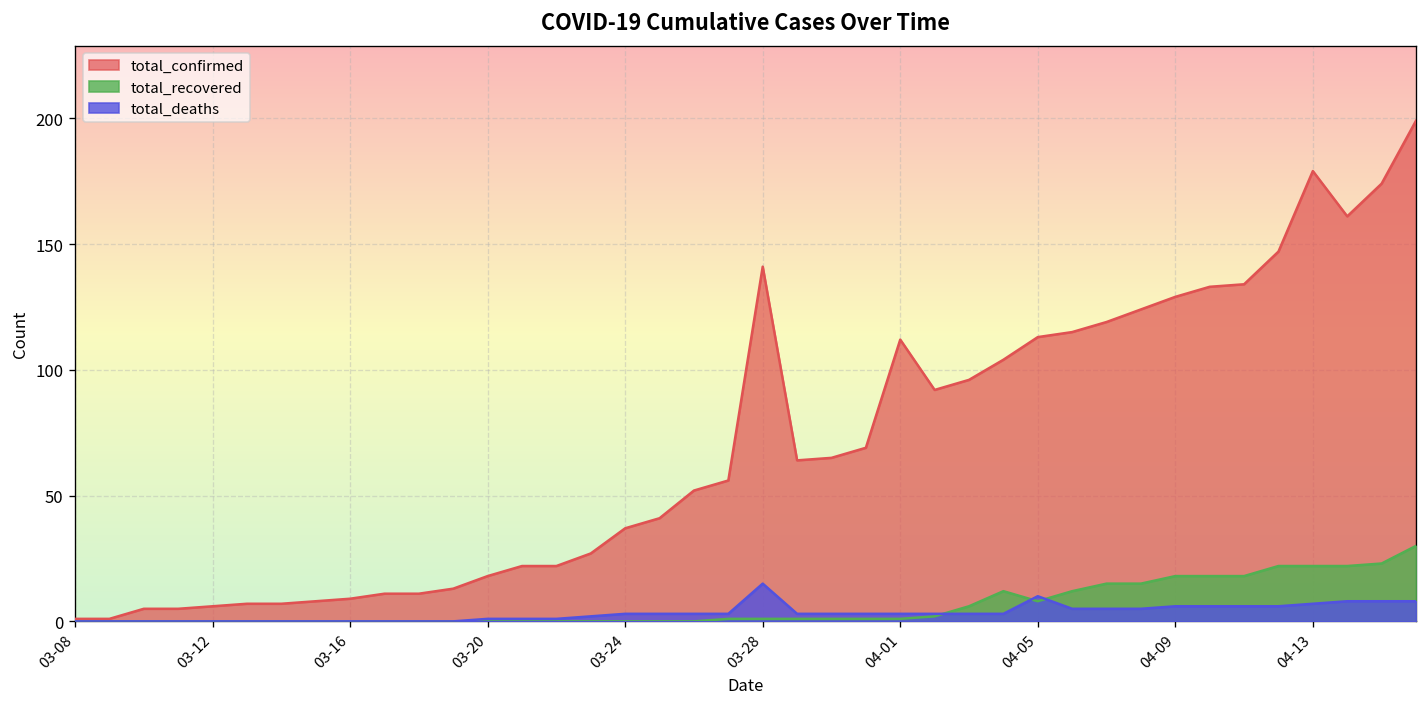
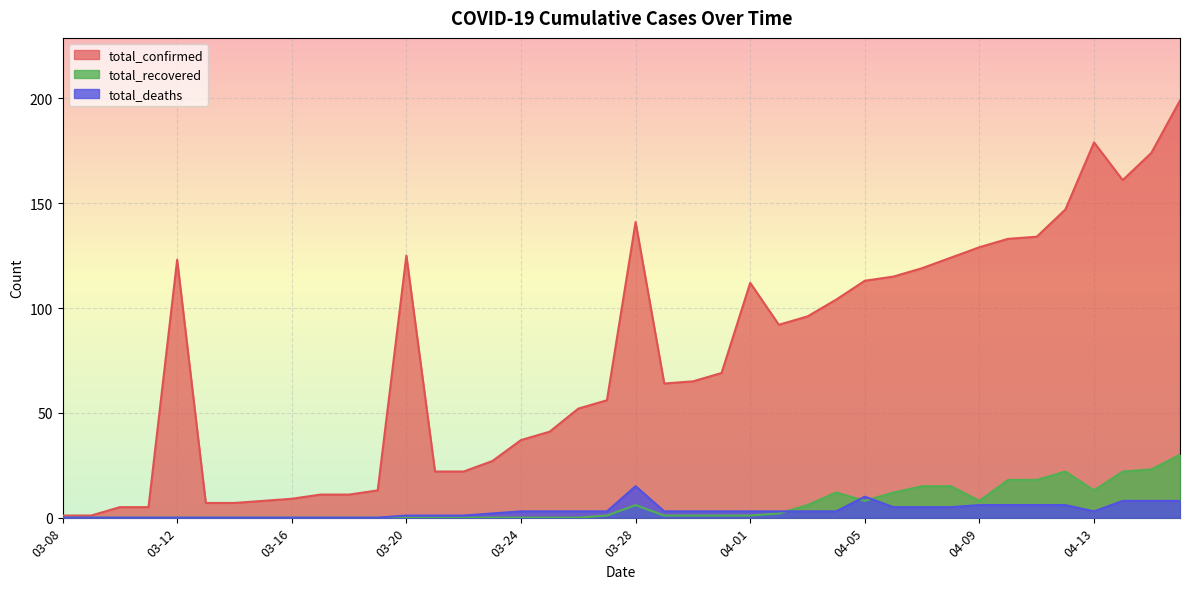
total_confirmed, 03-12: 6 -> 123
total_confirmed, 03-20: 18 -> 125
total_recovered, 03-28: 1 -> 6
total_recovered, 04-09: 18 -> 8
total_recovered, 04-13: 22 -> 13
total_deaths, 04-13: 7 -> 3
